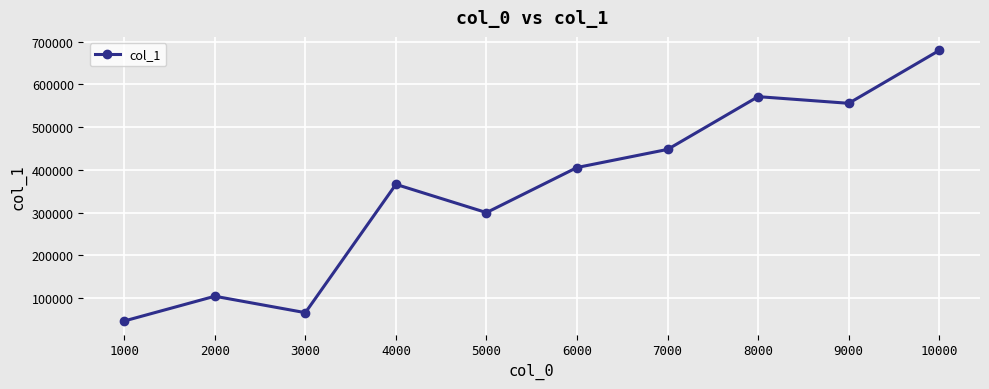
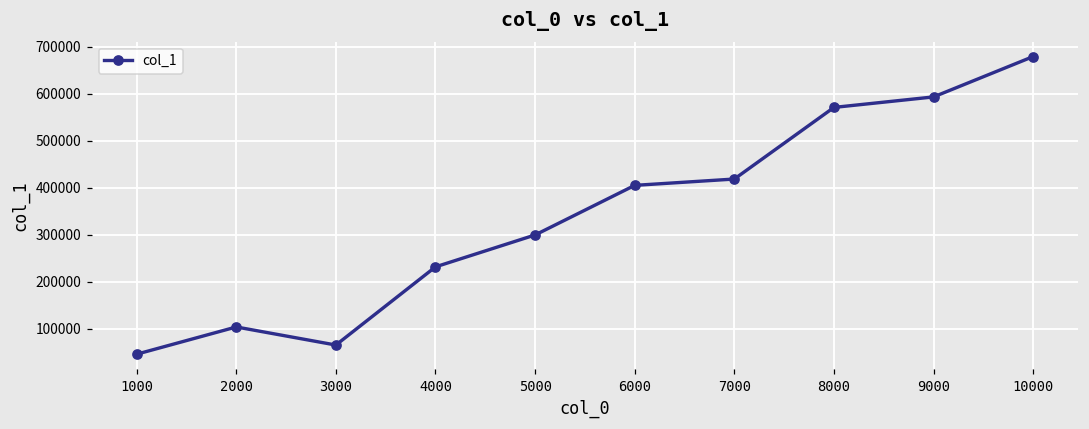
4000: 370000 -> 230000
7000: 450000 -> 420000
9000: 560000 -> 590000
